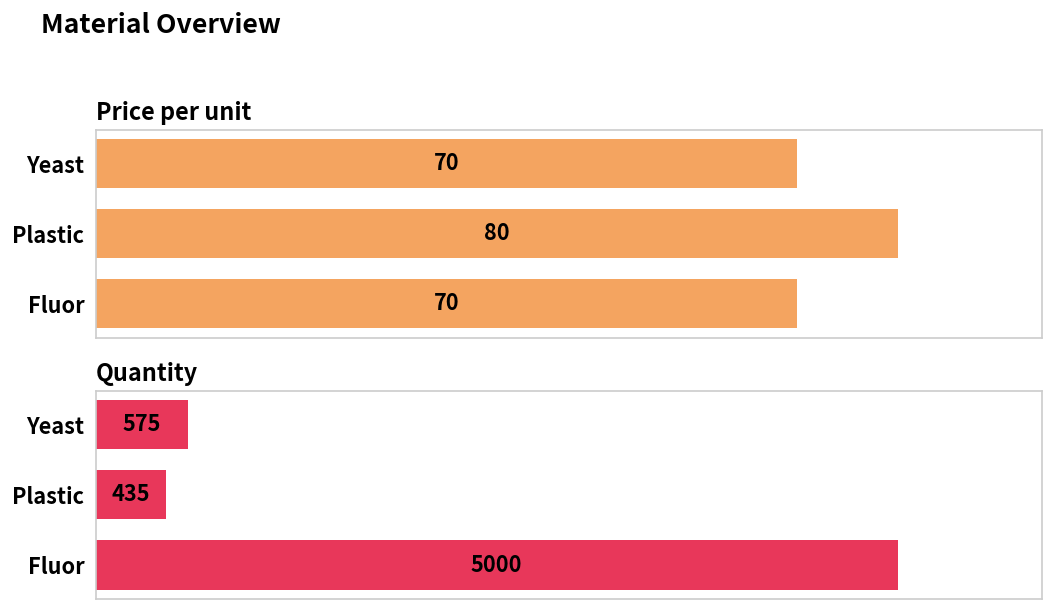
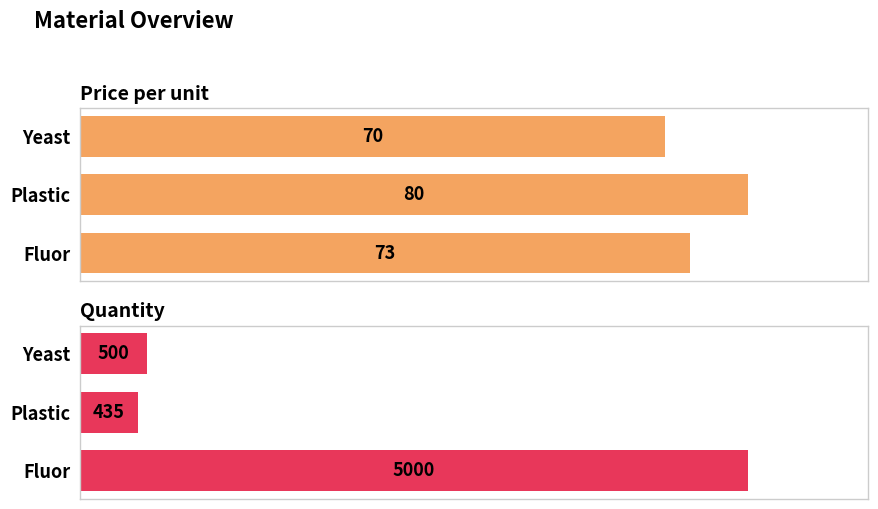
Price per unit, Fluor: 70 -> 73
Quantity, Yeast: 575 -> 500
